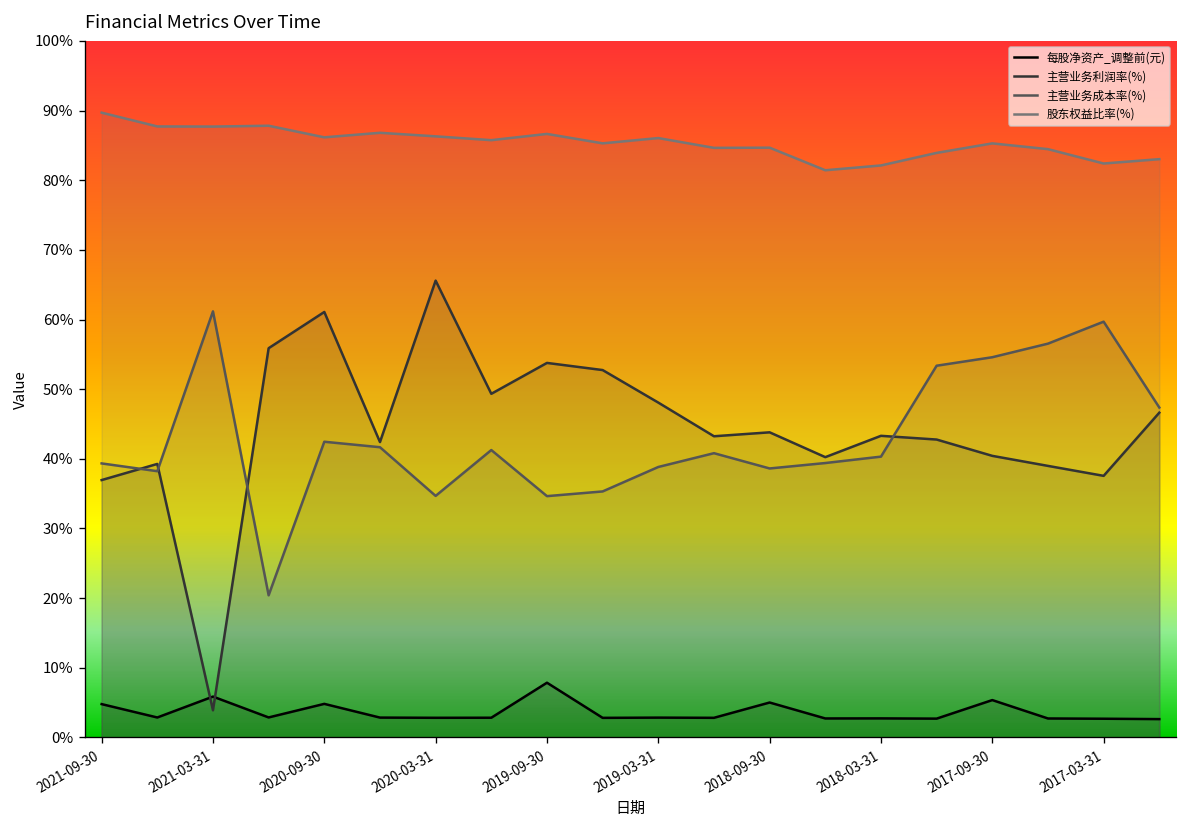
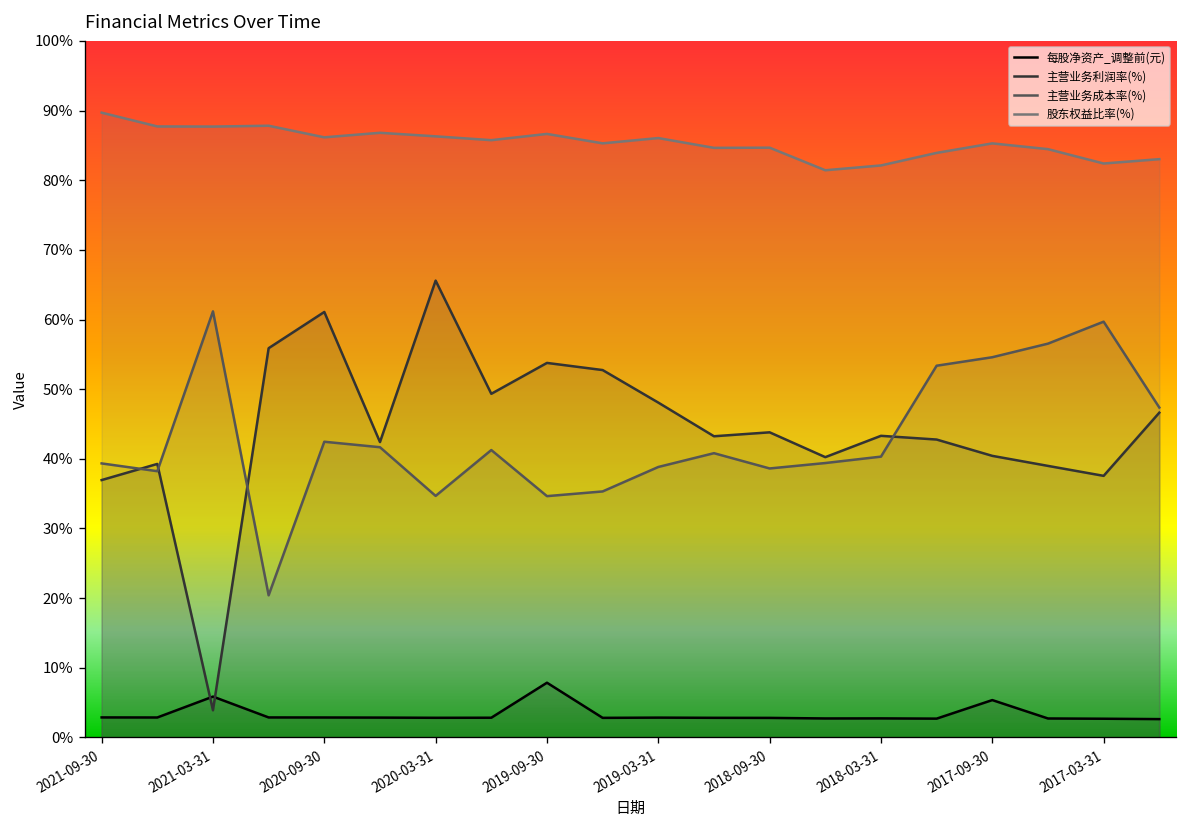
每股净资产_调整前(元), 2021-09-30: 5% -> 3%
每股净资产_调整前(元), 2020-09-30: 5% -> 3%
每股净资产_调整前(元), 2018-09-30: 5% -> 3%
